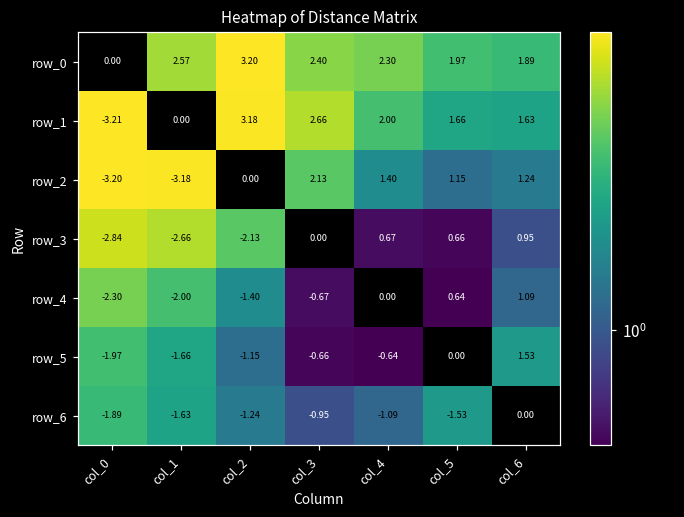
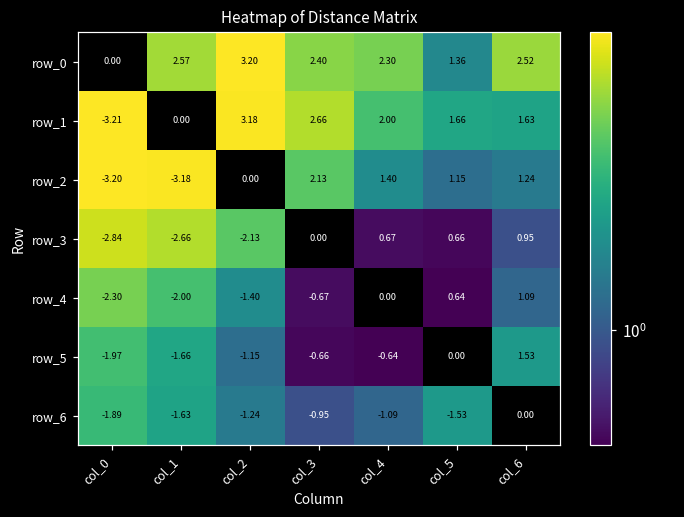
row_0, col_5: 1.97 -> 1.36
row_0, col_6: 1.89 -> 2.52
